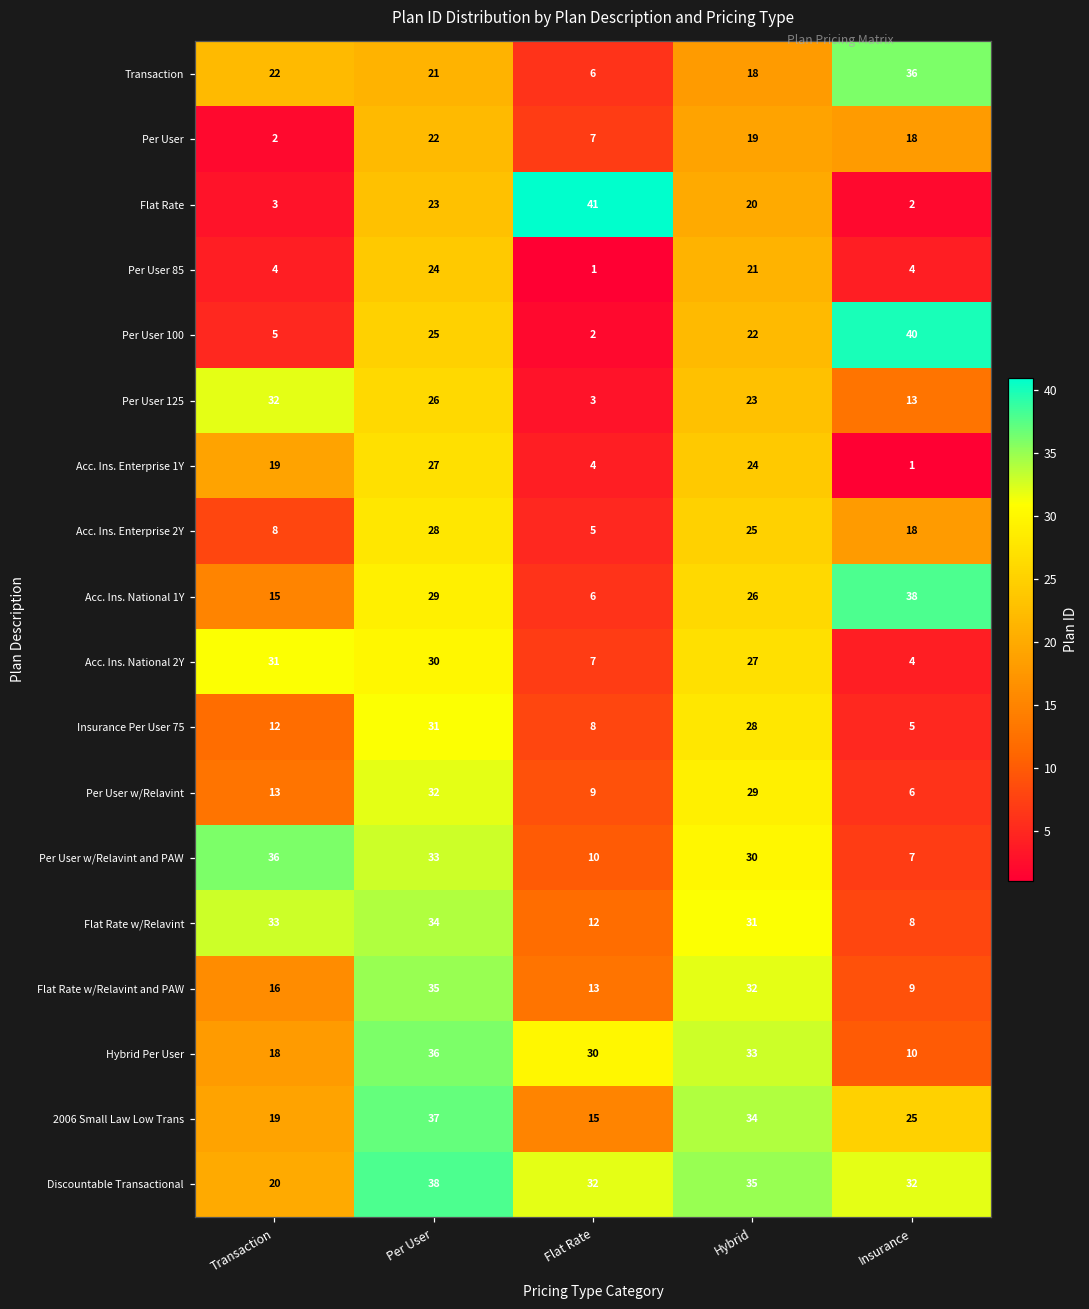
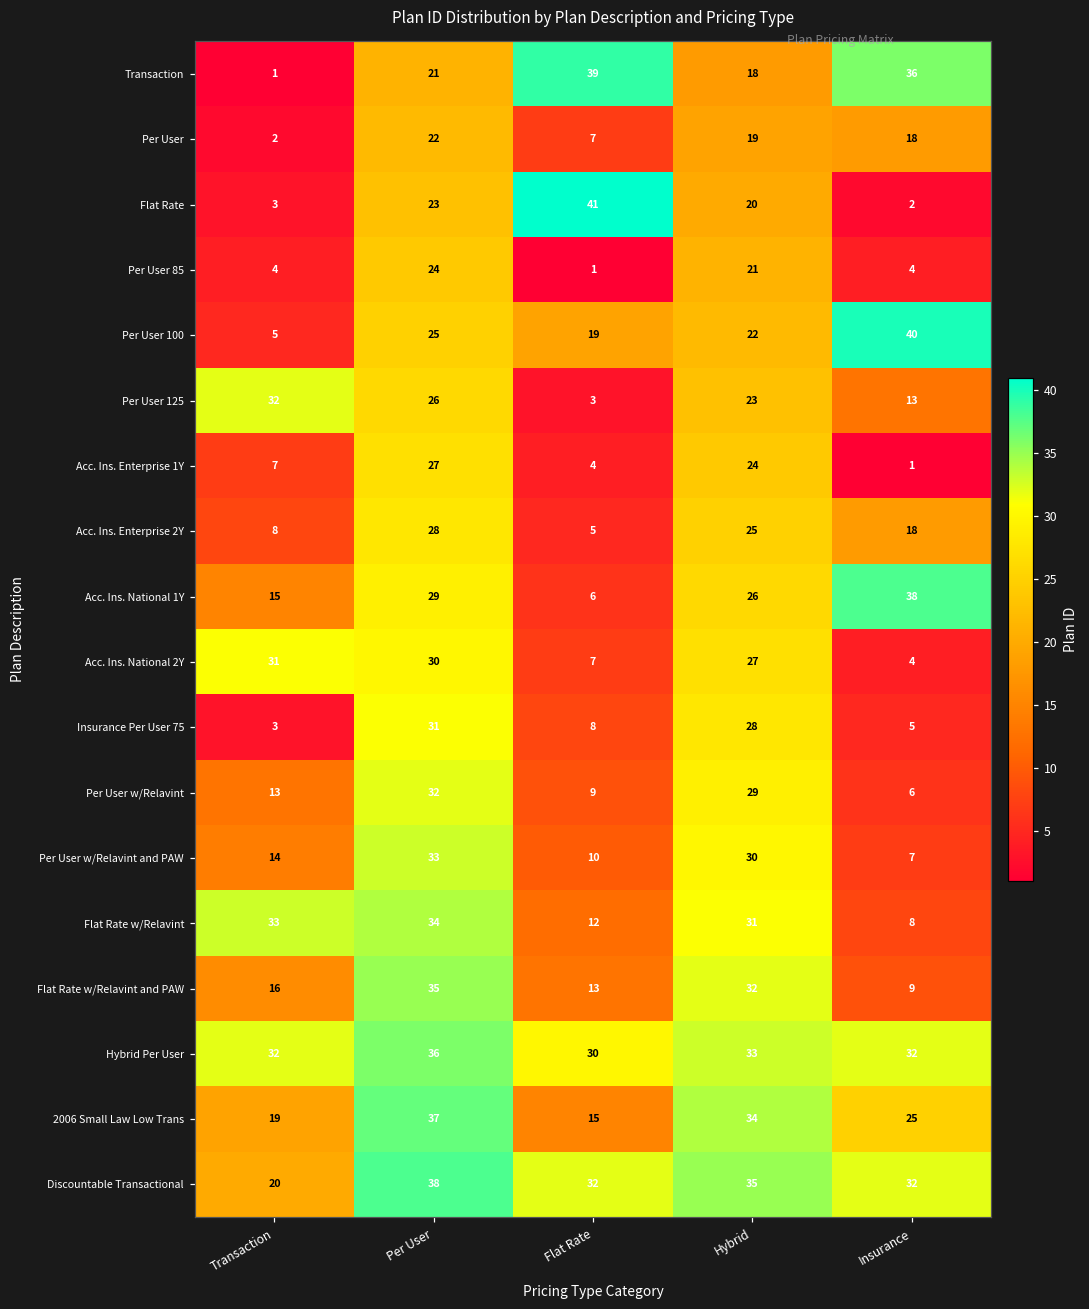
Transaction, Transaction: 22 -> 1
Transaction, Flat Rate: 6 -> 39
Per User 100, Flat Rate: 2 -> 19
Acc. Ins. Enterprise 1Y, Transaction: 19 -> 7
Insurance Per User 75, Transaction: 12 -> 3
Per User w/Relavint and PAW, Transaction: 36 -> 14
Hybrid Per User, Transaction: 18 -> 32
Hybrid Per User, Insurance: 10 -> 32
